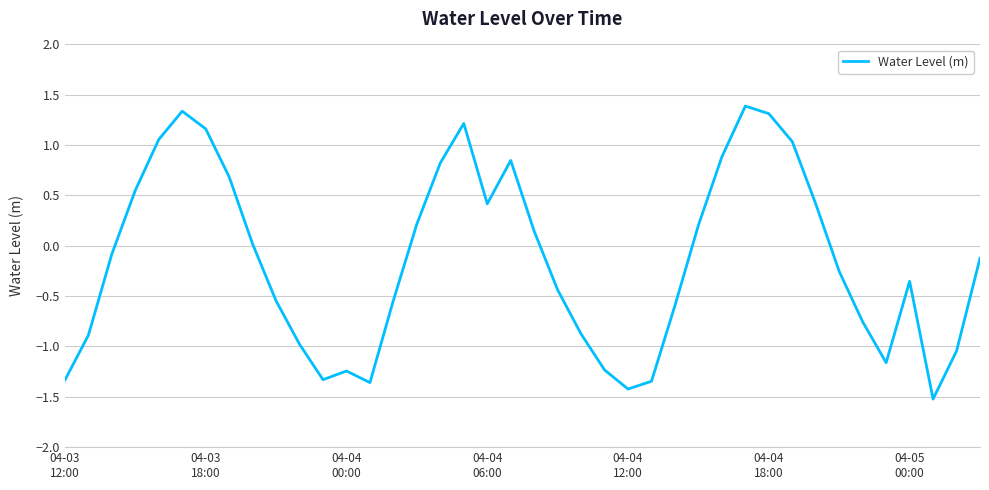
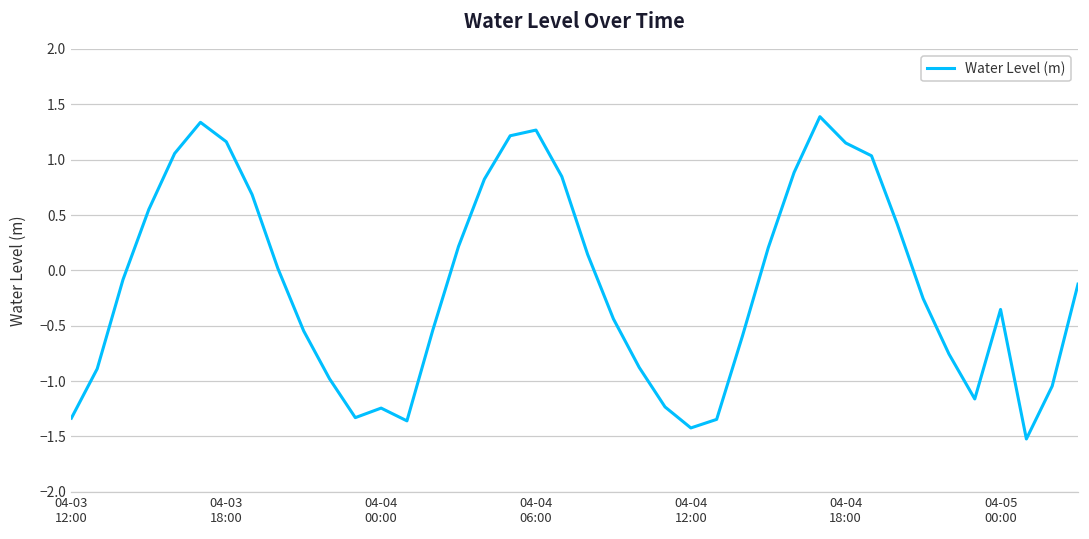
04-04 06:00: 0.42 -> 1.27
04-04 18:00: 1.31 -> 1.15
